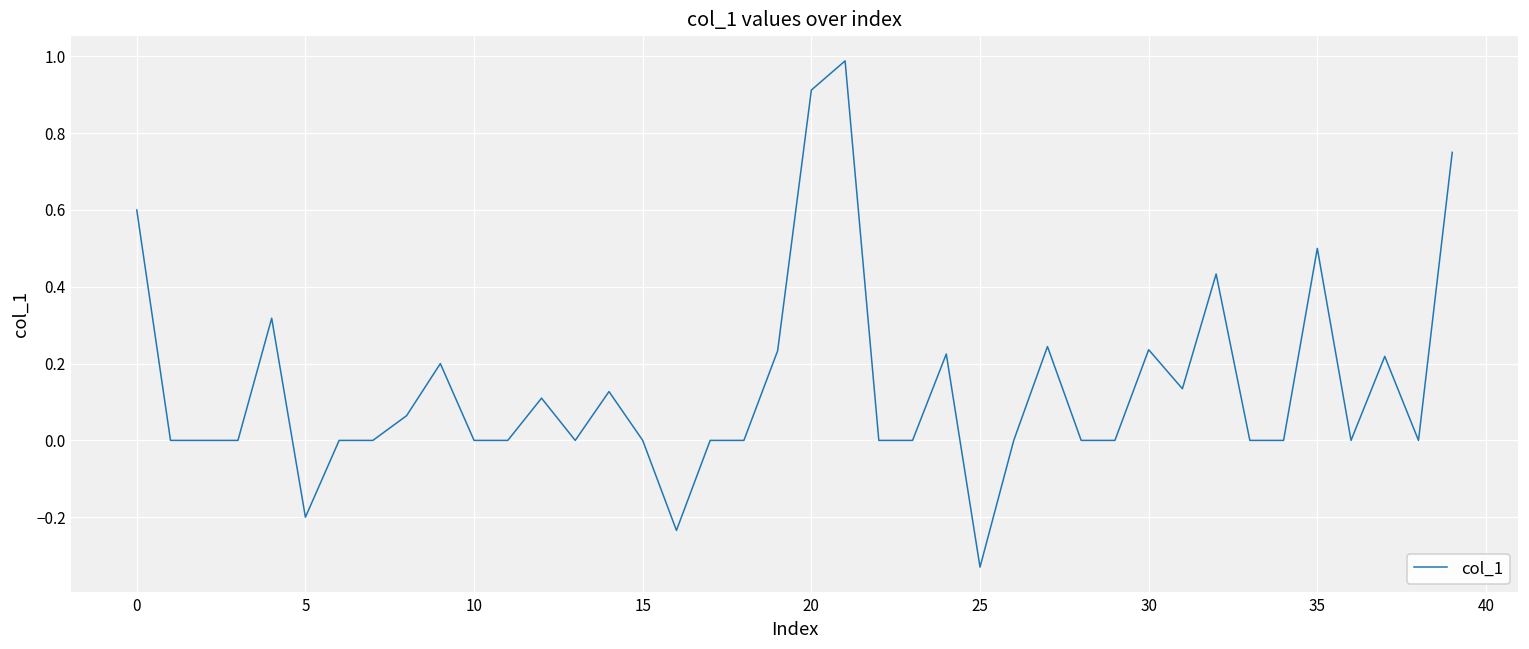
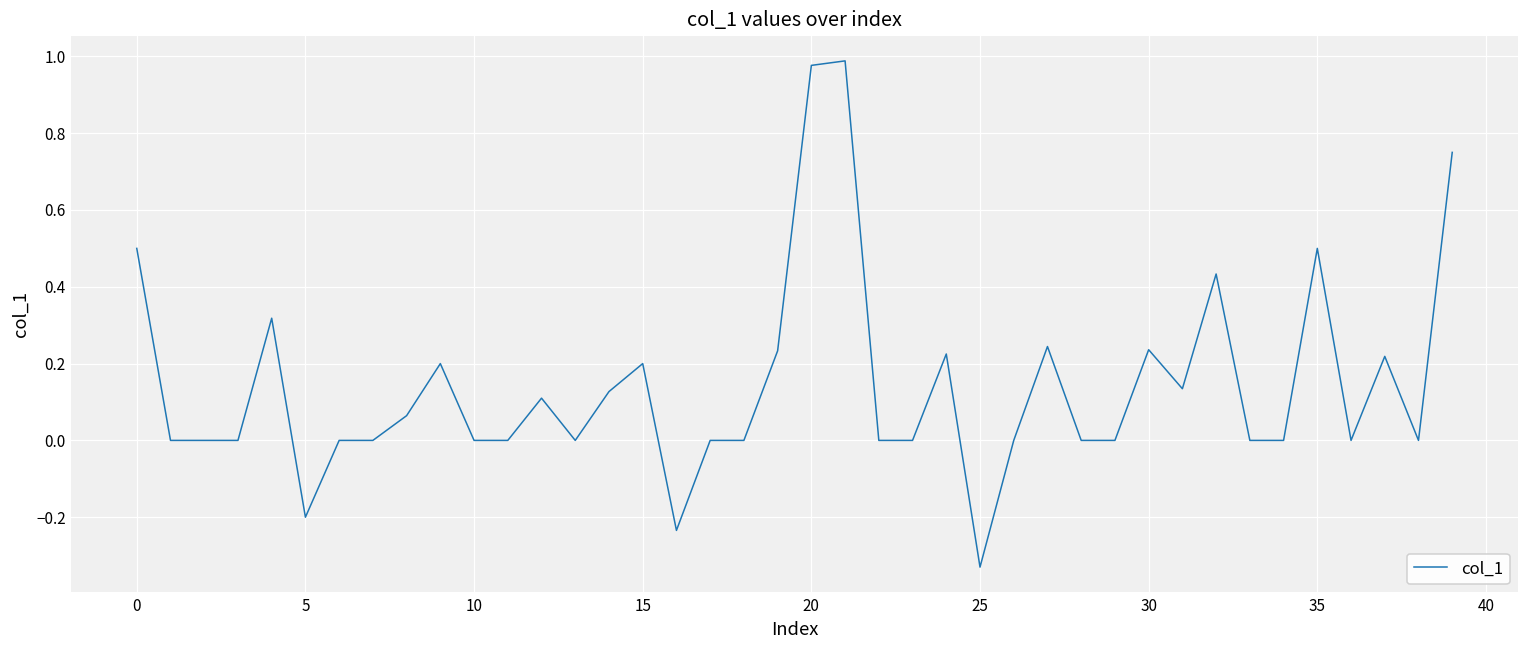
0: 0.6 -> 0.5
15: 0.0 -> 0.2
20: 0.91 -> 0.98
